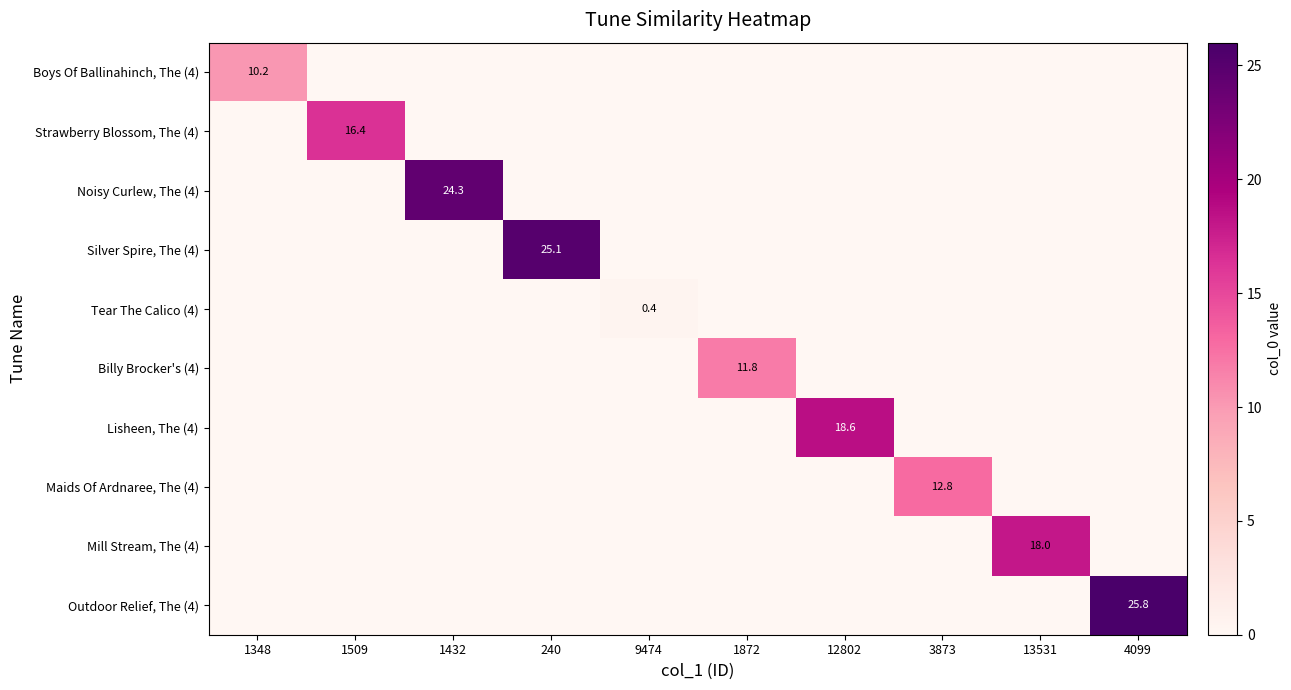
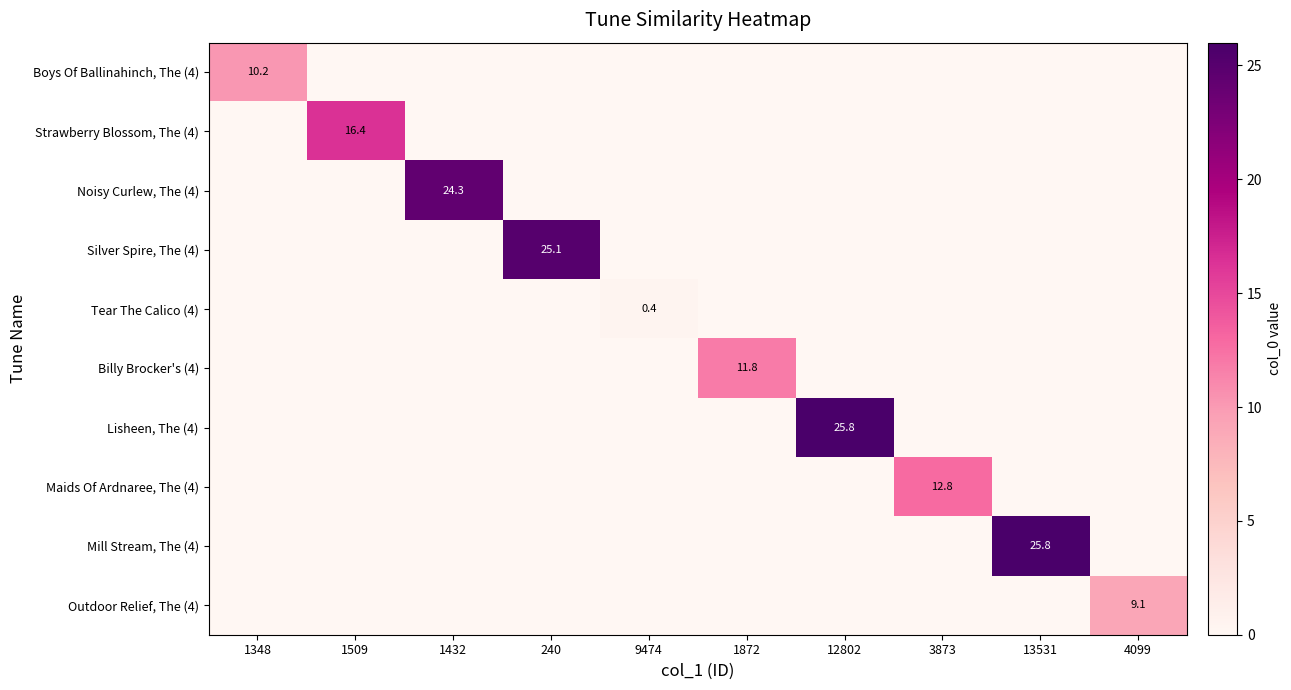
Lisheen, The (4), 12802: 18.6 -> 25.8
Mill Stream, The (4), 13531: 18.0 -> 25.8
Outdoor Relief, The (4), 4099: 25.8 -> 9.1
